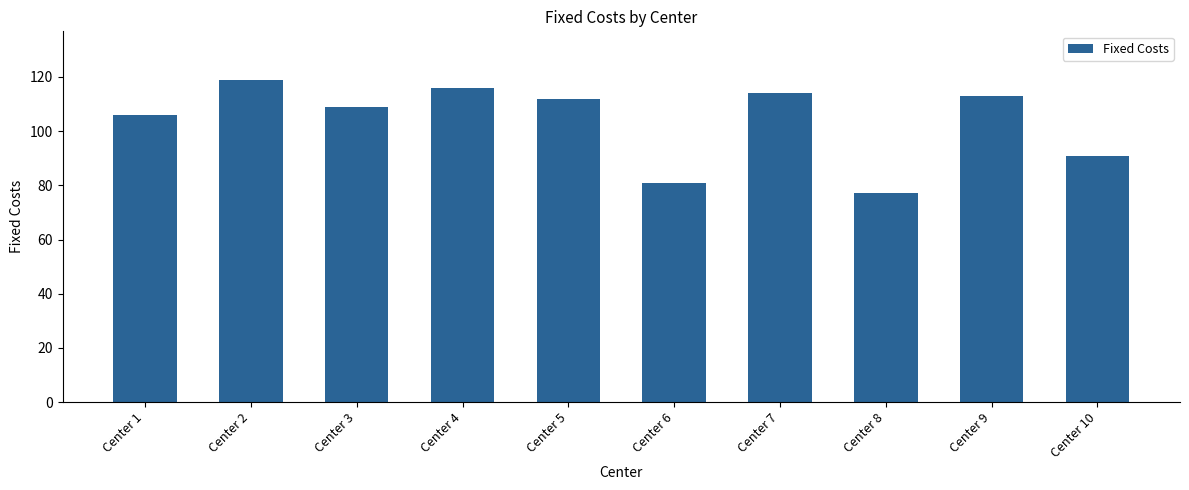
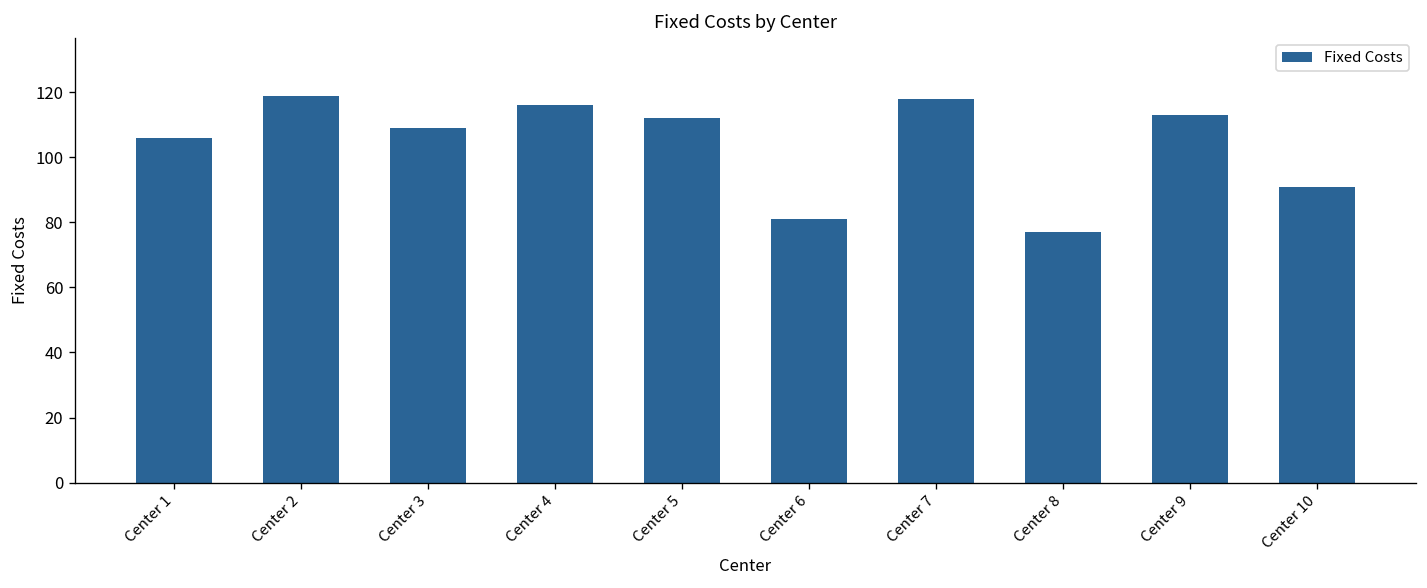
Center 7: 114 -> 118
